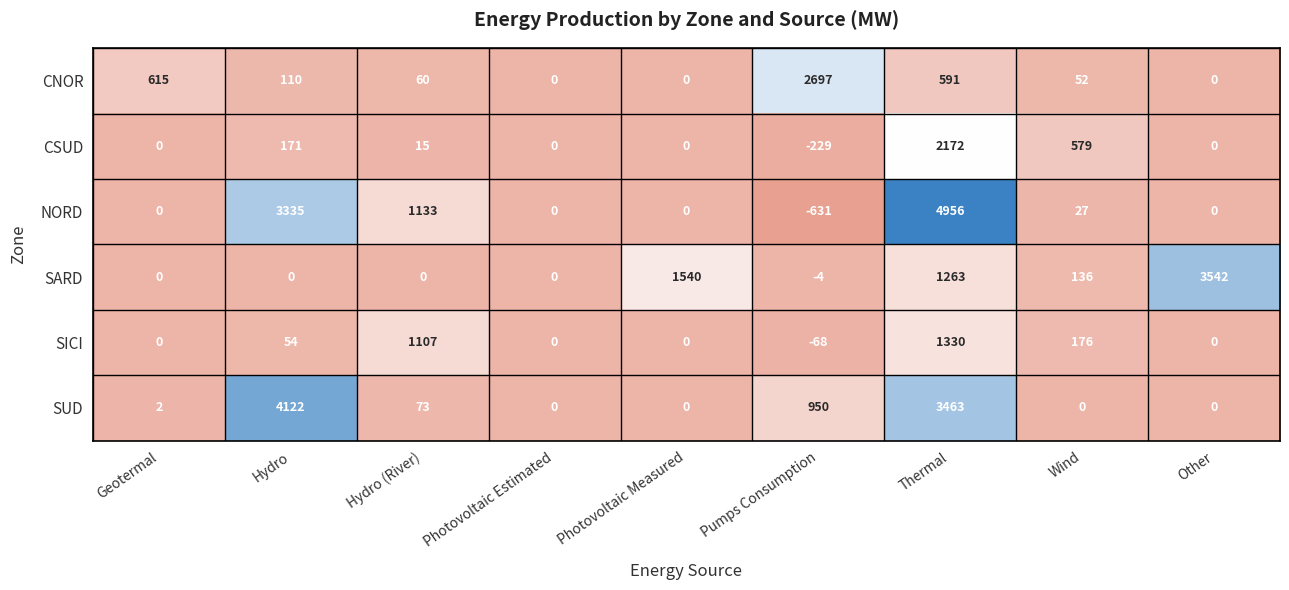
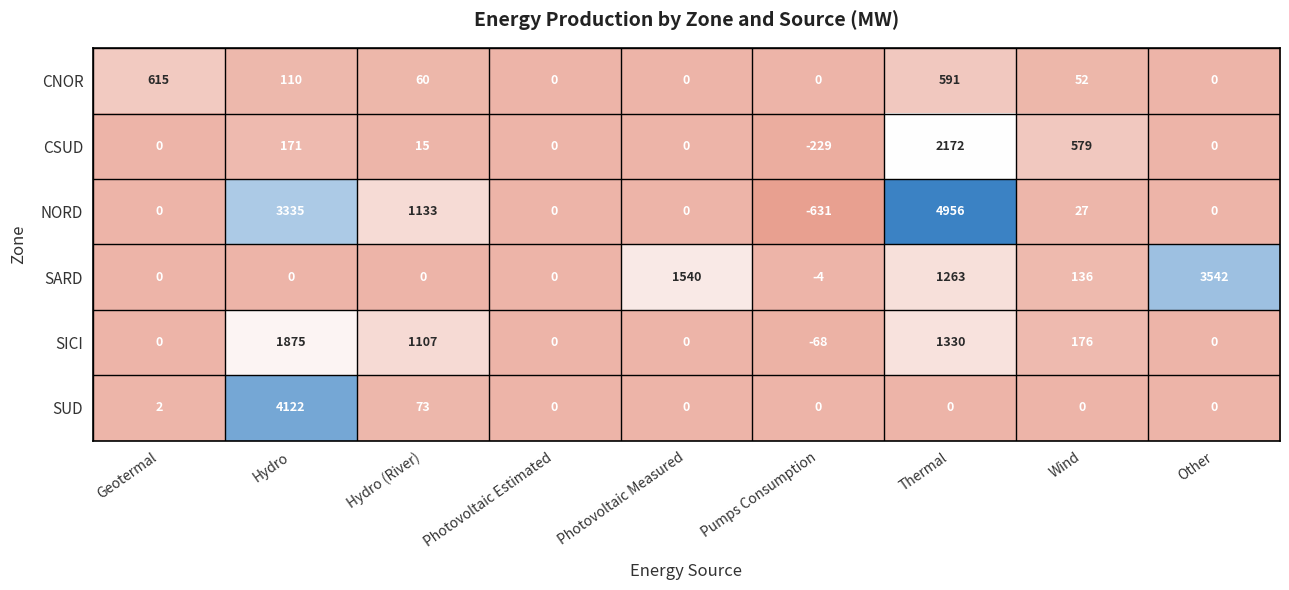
CNOR, Pumps Consumption: 2697 -> 0
SICI, Hydro: 54 -> 1875
SUD, Pumps Consumption: 950 -> 0
SUD, Thermal: 3463 -> 0
